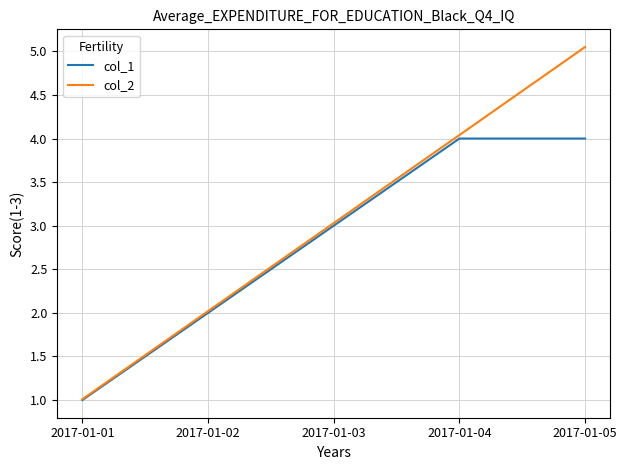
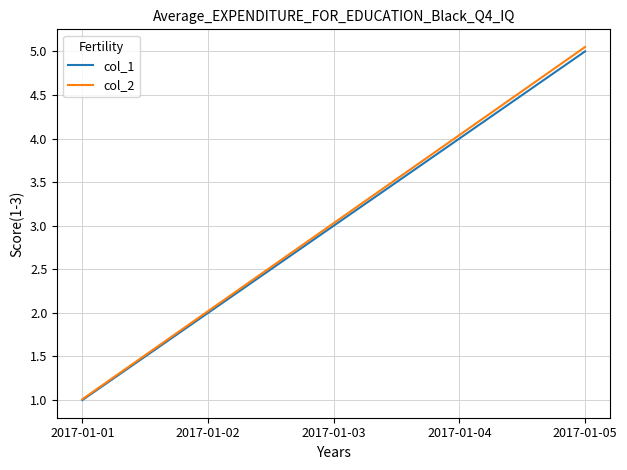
col_1, 2017-01-05: 4 -> 5
